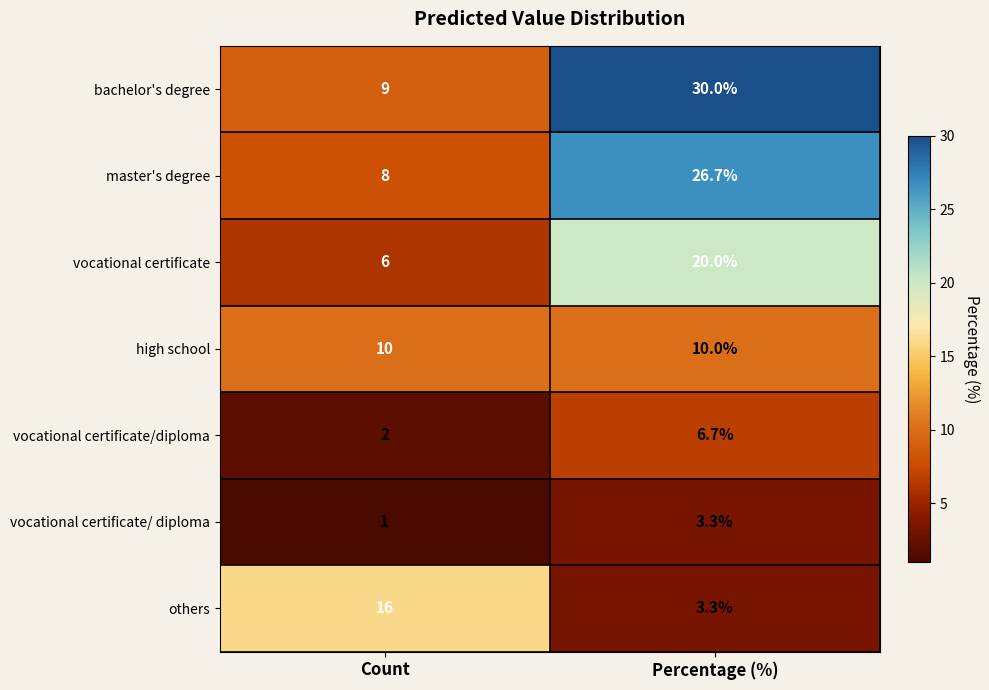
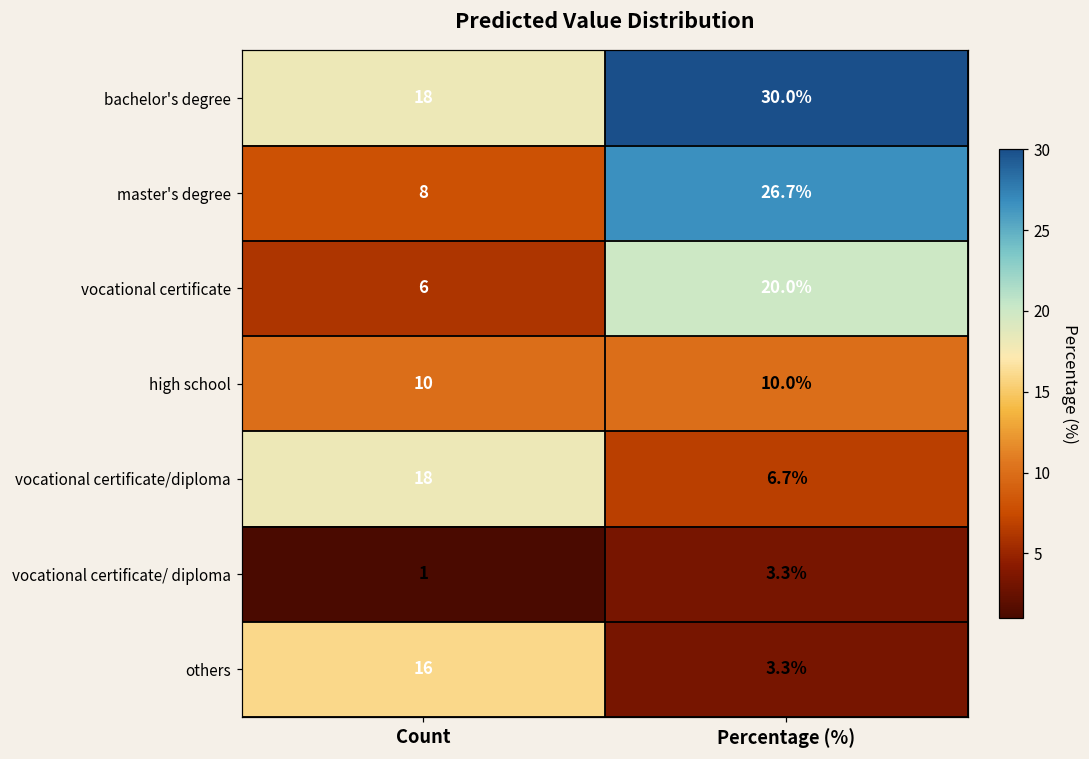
bachelor's degree, Count: 9 -> 18
vocational certificate/diploma, Count: 2 -> 18
